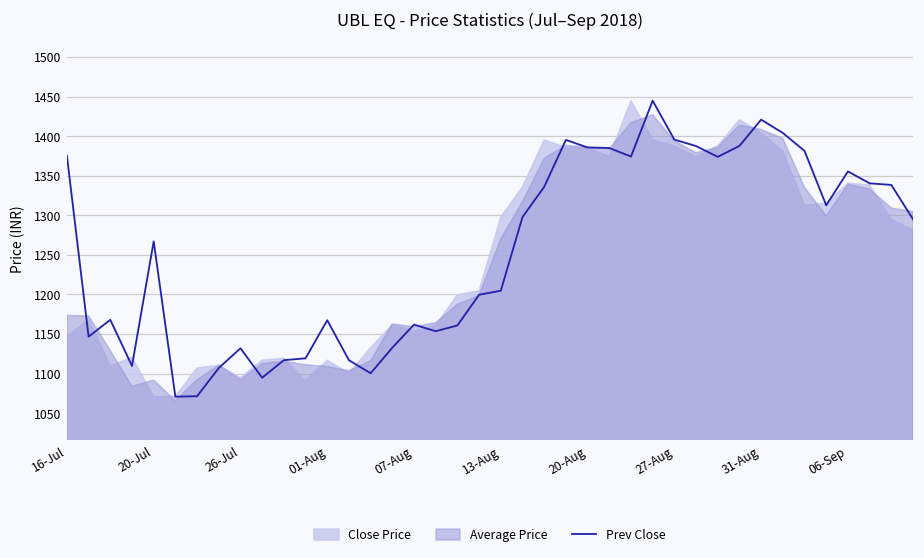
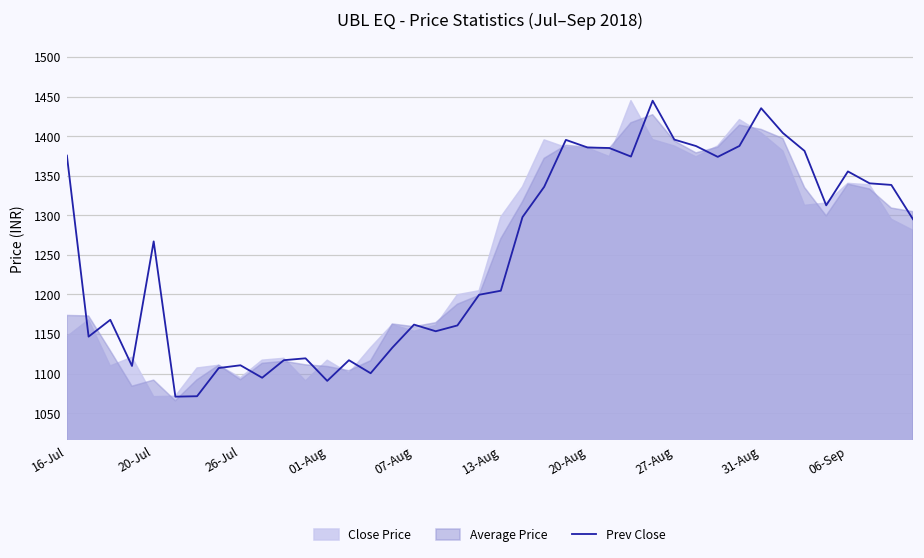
Prev Close, 26-Jul: 1130 -> 1110
Prev Close, 01-Aug: 1170 -> 1090
Prev Close, 31-Aug: 1420 -> 1440
